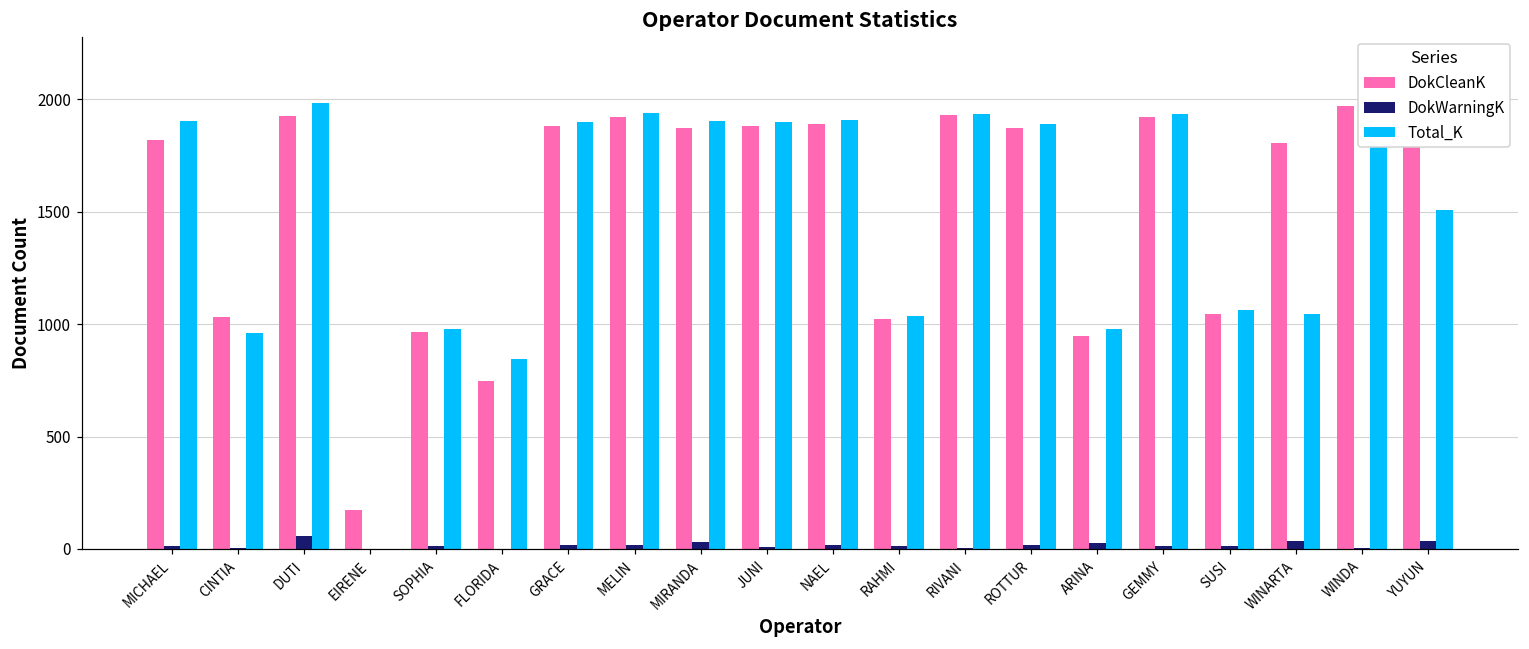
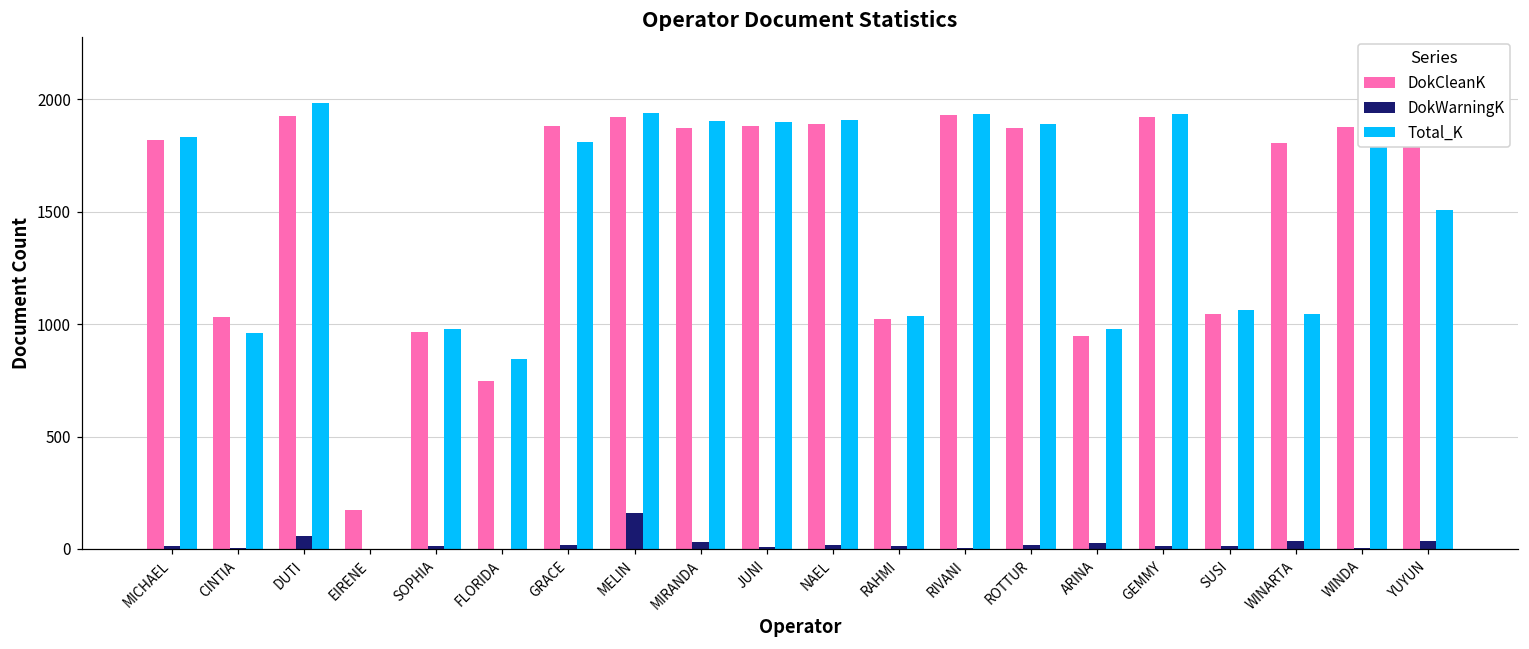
Total_K, MICHAEL: 1910 -> 1840
Total_K, GRACE: 1900 -> 1810
DokWarningK, MELIN: 20 -> 160
DokCleanK, WINDA: 1970 -> 1880
